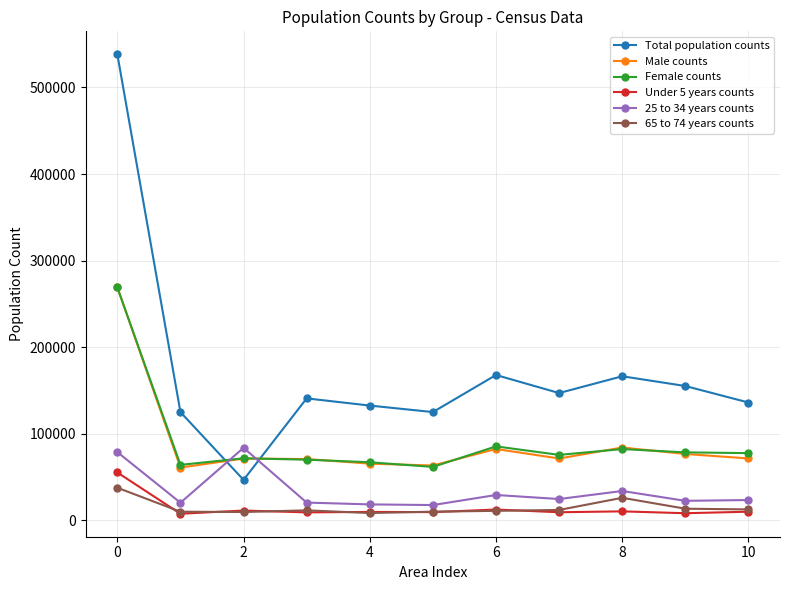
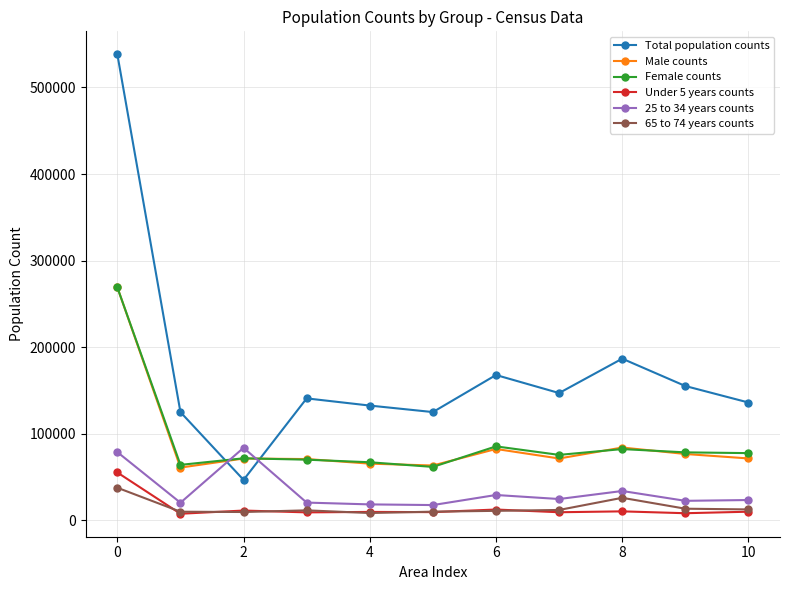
Total population counts, 8: 170000 -> 190000
